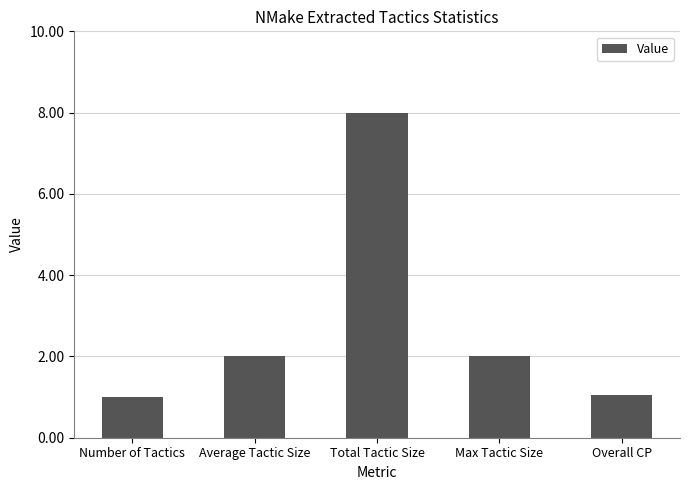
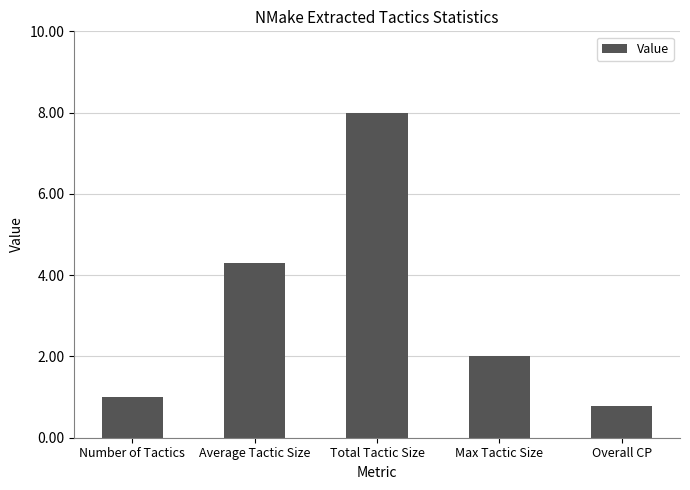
Average Tactic Size: 2.0 -> 4.3
Overall CP: 1.1 -> 0.8
